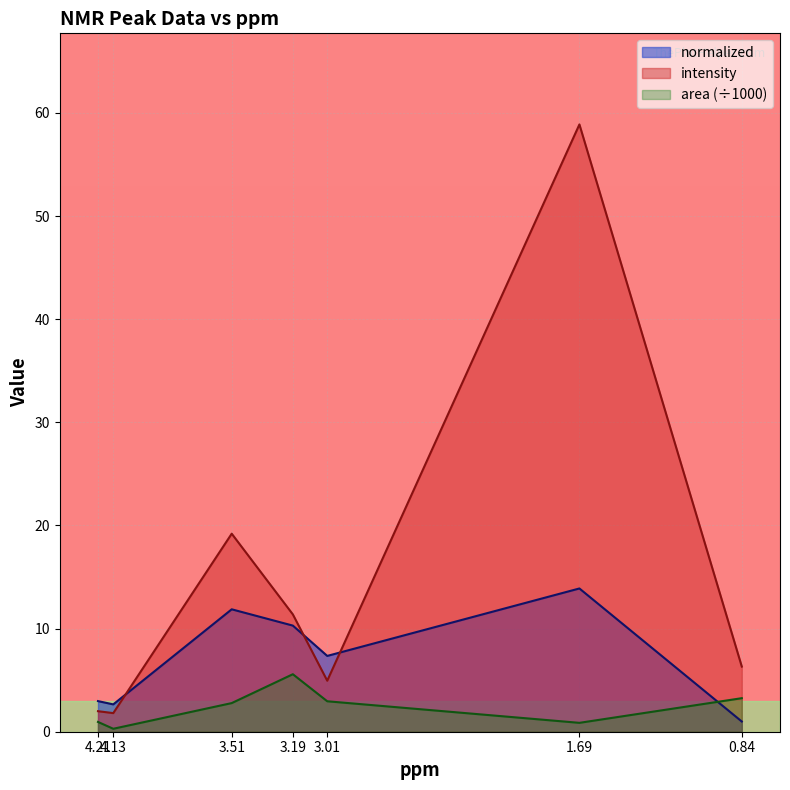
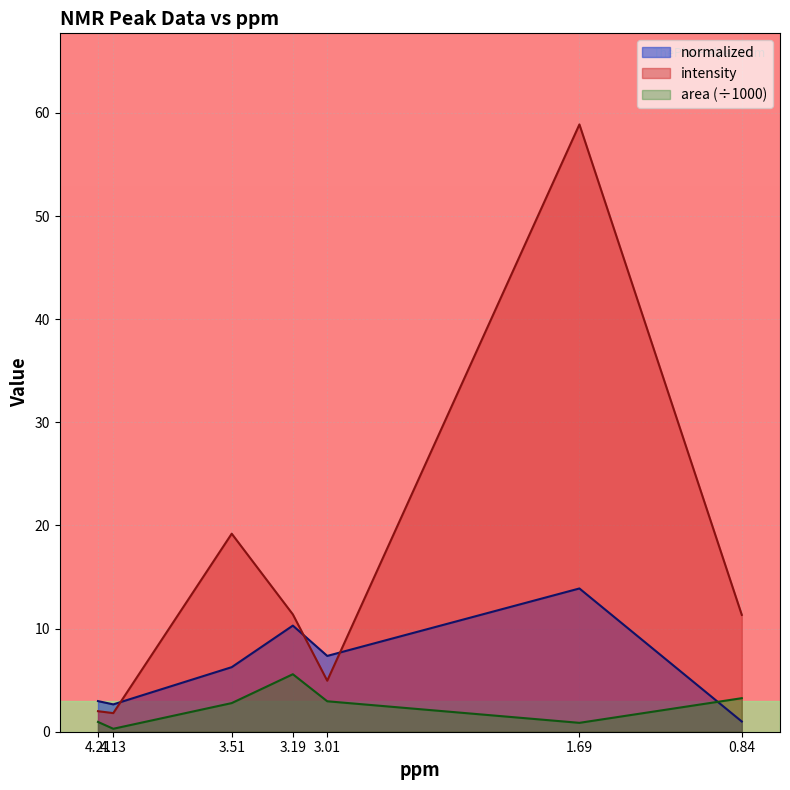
normalized, 3.51: 11.9 -> 6.3
intensity, 0.84: 6.3 -> 11.3
